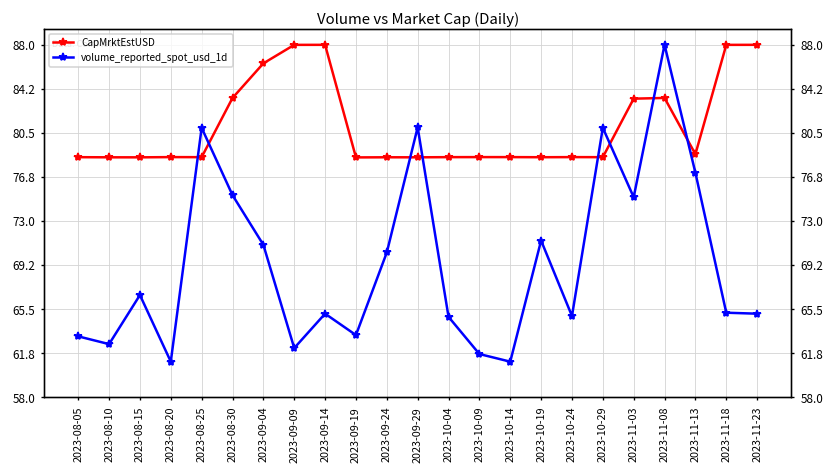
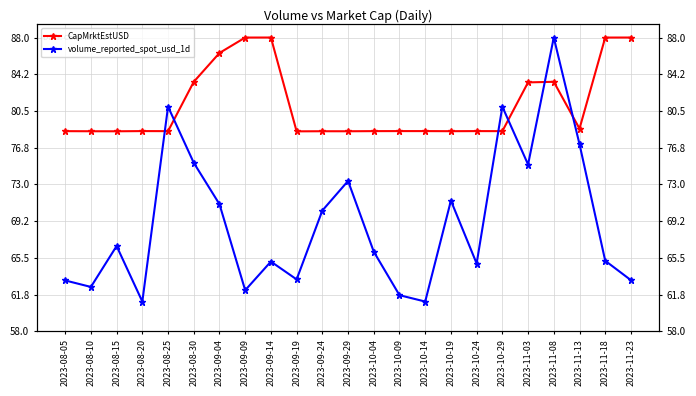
volume_reported_spot_usd_1d, 2023-09-29: 81 -> 73
volume_reported_spot_usd_1d, 2023-10-04: 65 -> 66
volume_reported_spot_usd_1d, 2023-11-23: 65 -> 63
